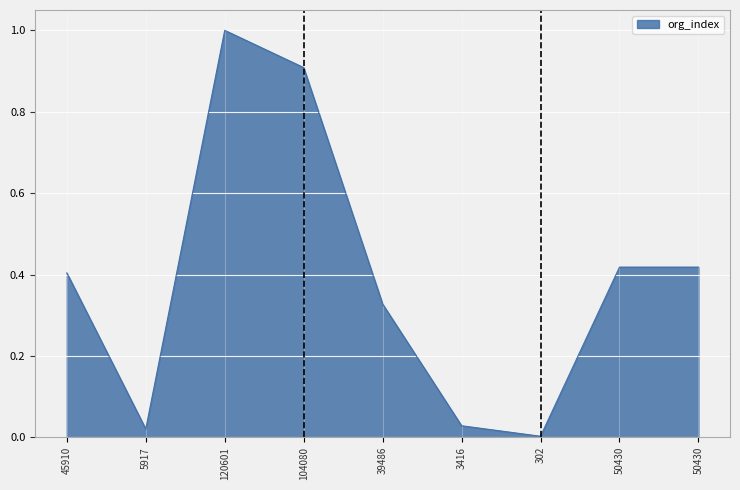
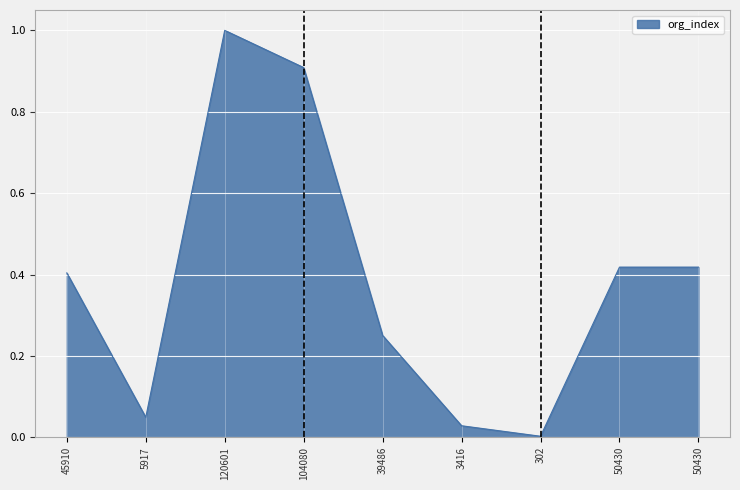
5917: 0.02 -> 0.05
39486: 0.33 -> 0.25
